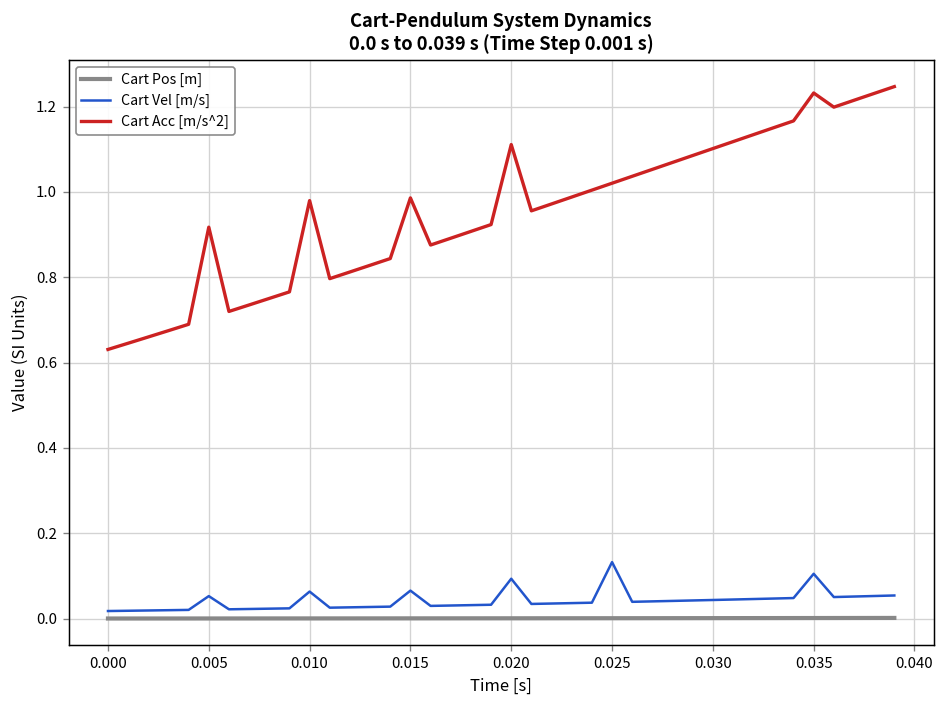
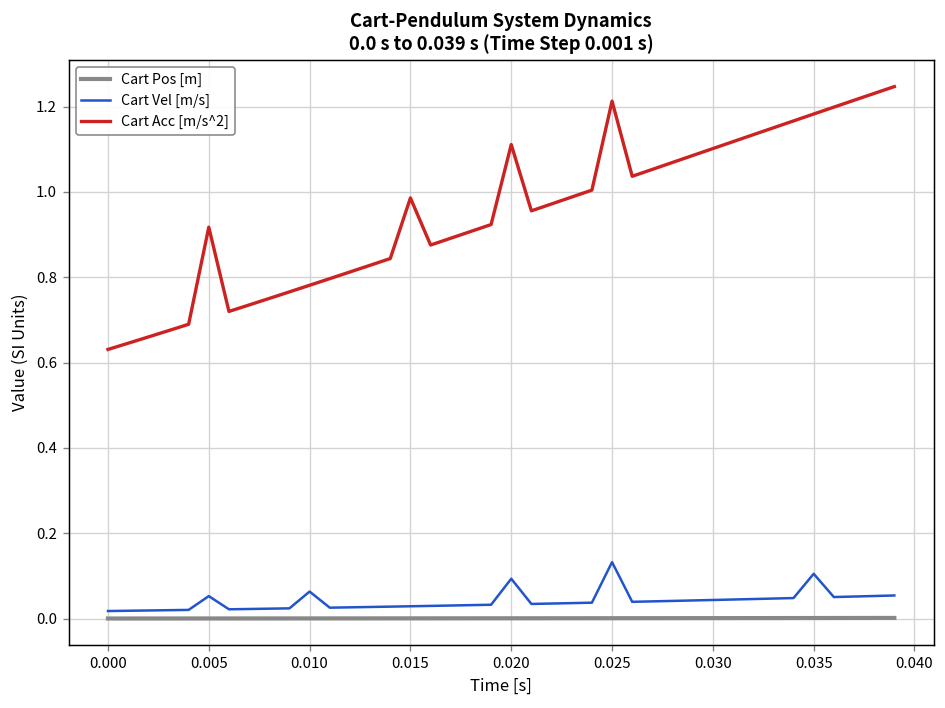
Cart Acc [m/s^2], 0.010: 0.98 -> 0.78
Cart Vel [m/s], 0.015: 0.07 -> 0.03
Cart Acc [m/s^2], 0.025: 1.02 -> 1.21
Cart Acc [m/s^2], 0.035: 1.23 -> 1.18
